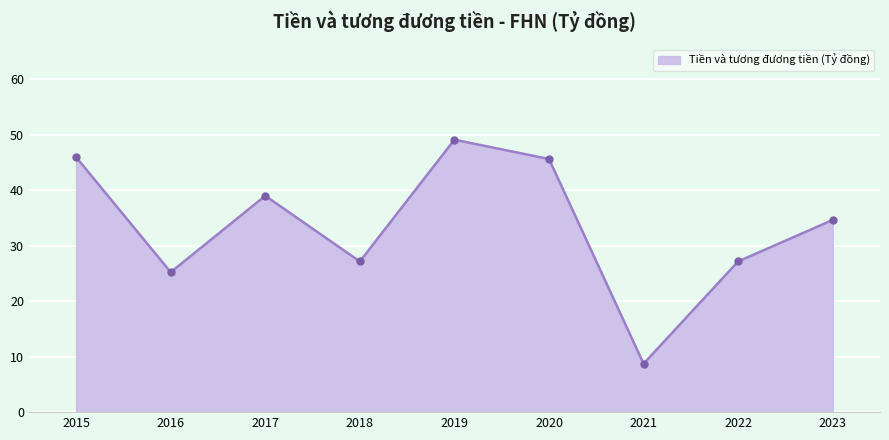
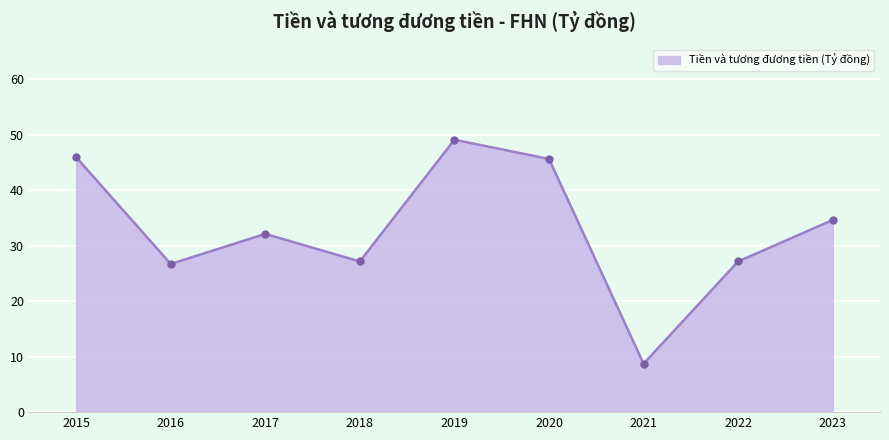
2016: 25 -> 27
2017: 39 -> 32
